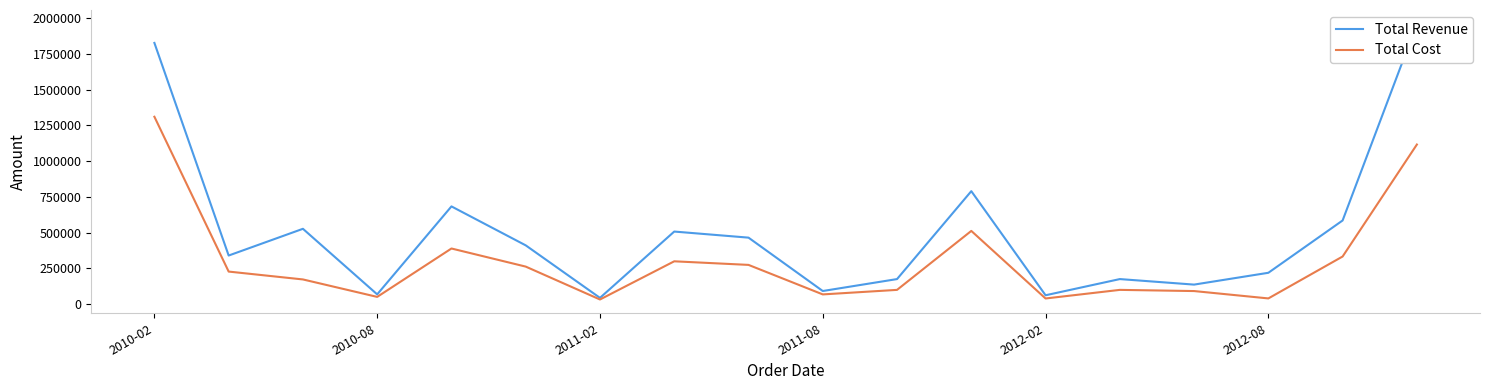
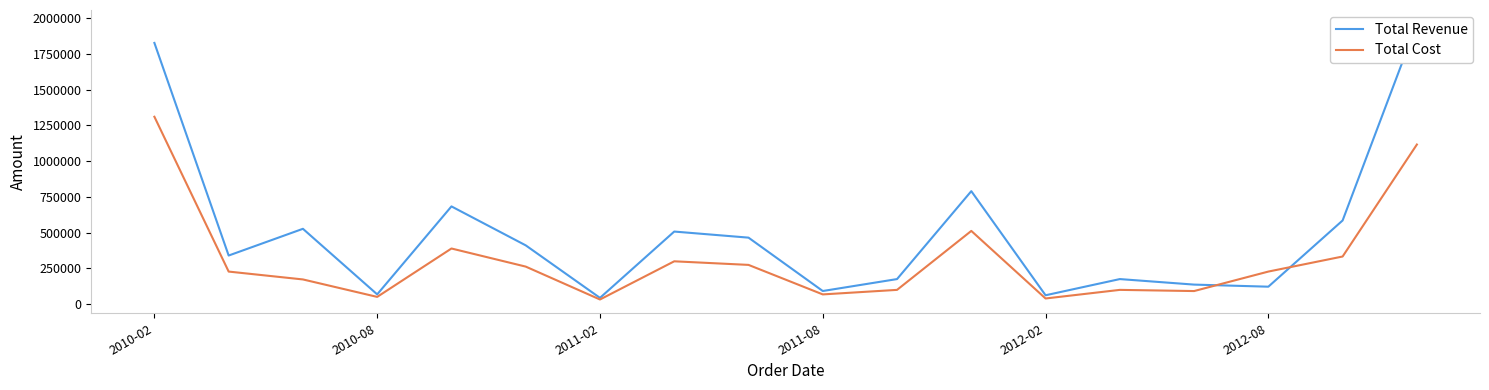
Total Revenue, 2012-08: 220000 -> 120000
Total Cost, 2012-08: 40000 -> 230000
